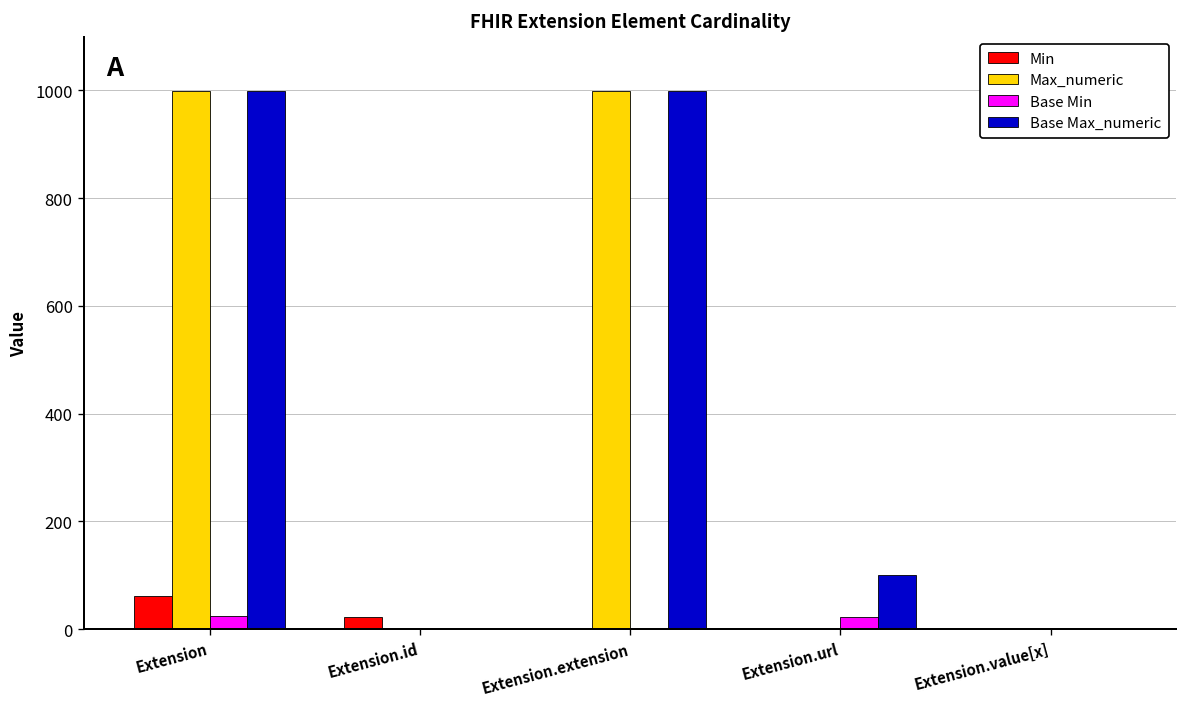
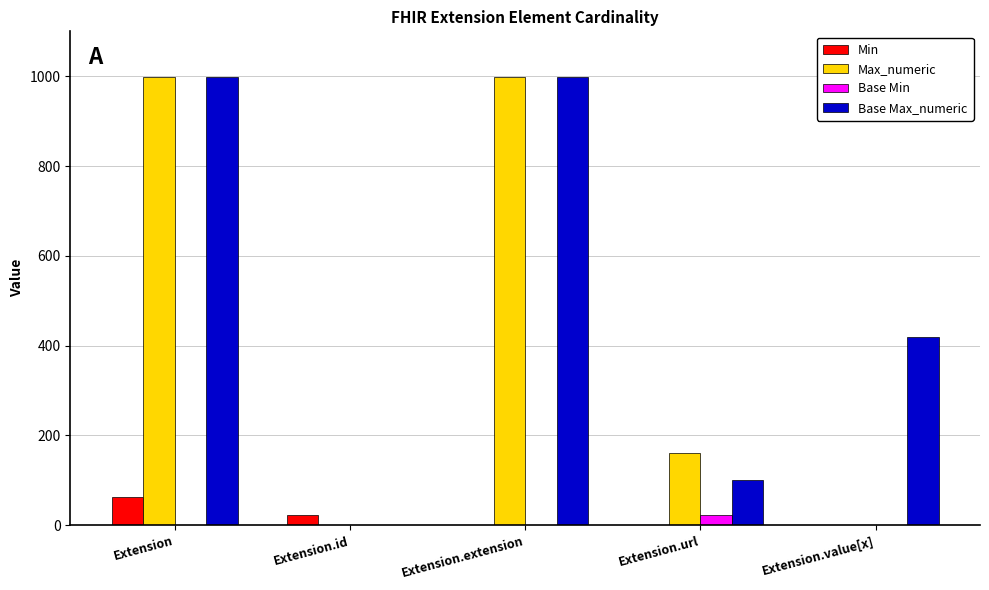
Base Min, Extension: 20 -> 0
Max_numeric, Extension.url: 0 -> 160
Base Max_numeric, Extension.value[x]: 0 -> 420
